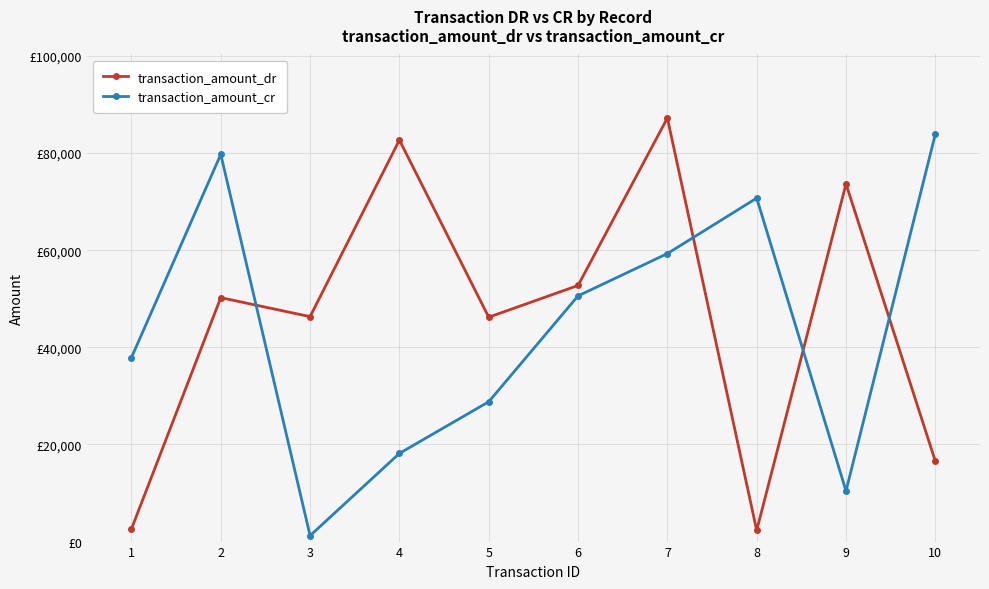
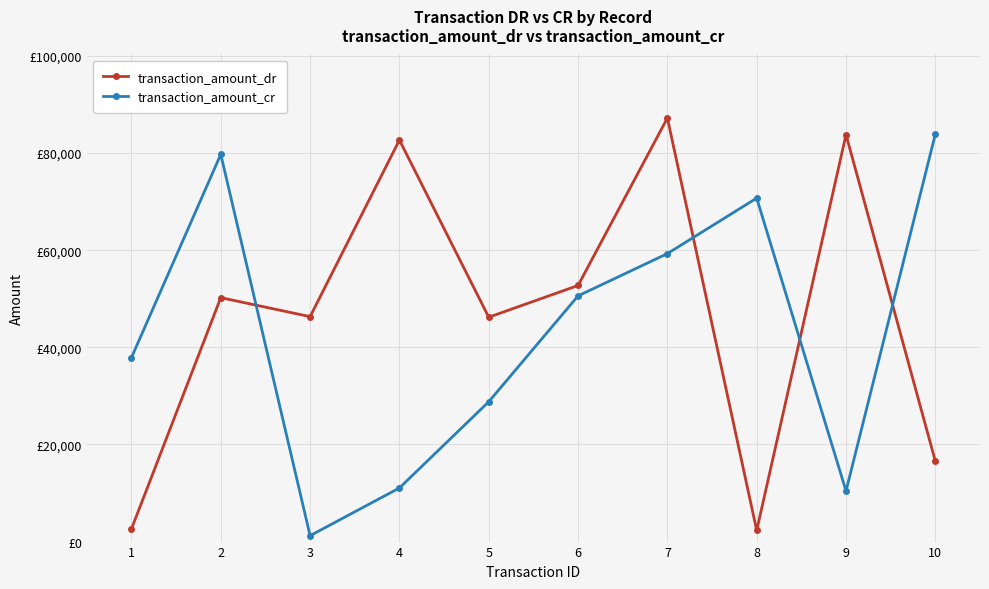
transaction_amount_cr, 4: £18,000 -> £11,000
transaction_amount_dr, 9: £74,000 -> £84,000
